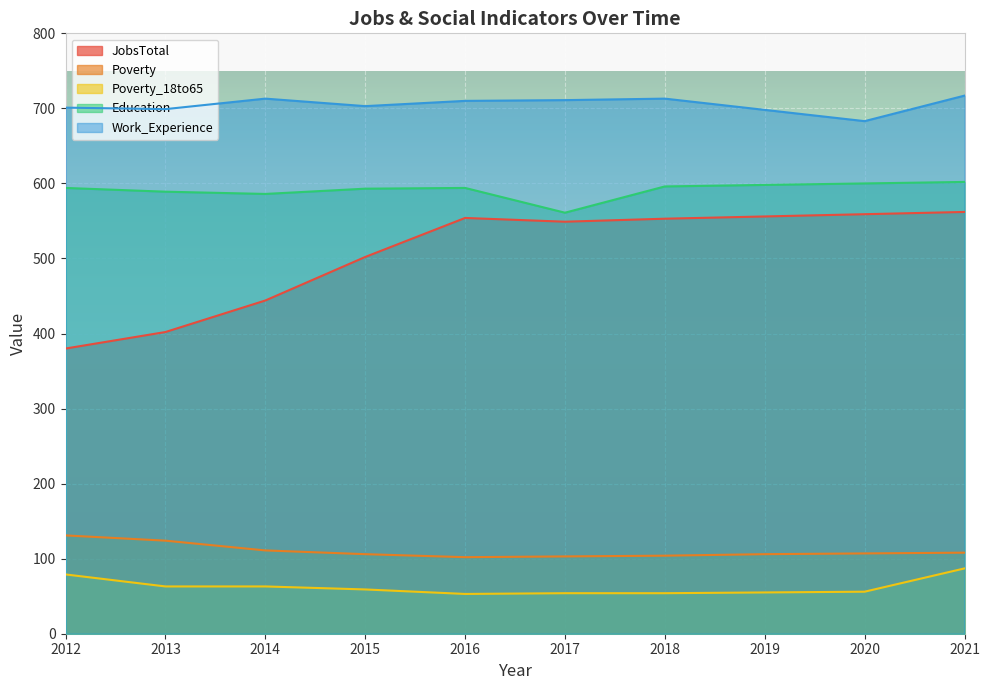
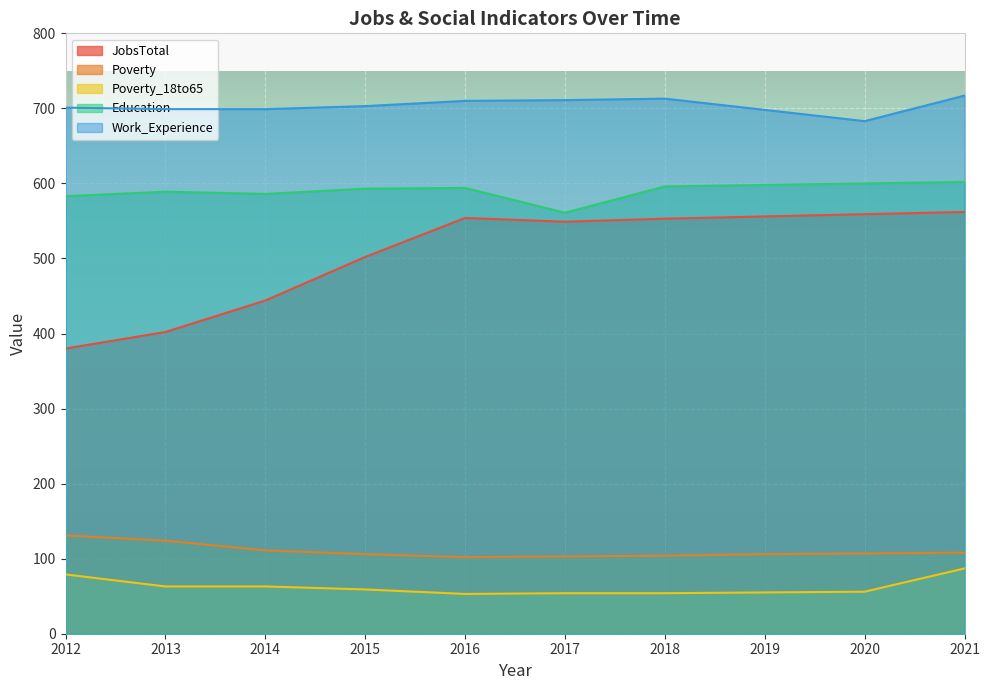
Education, 2012: 590 -> 580
Work_Experience, 2014: 710 -> 700
